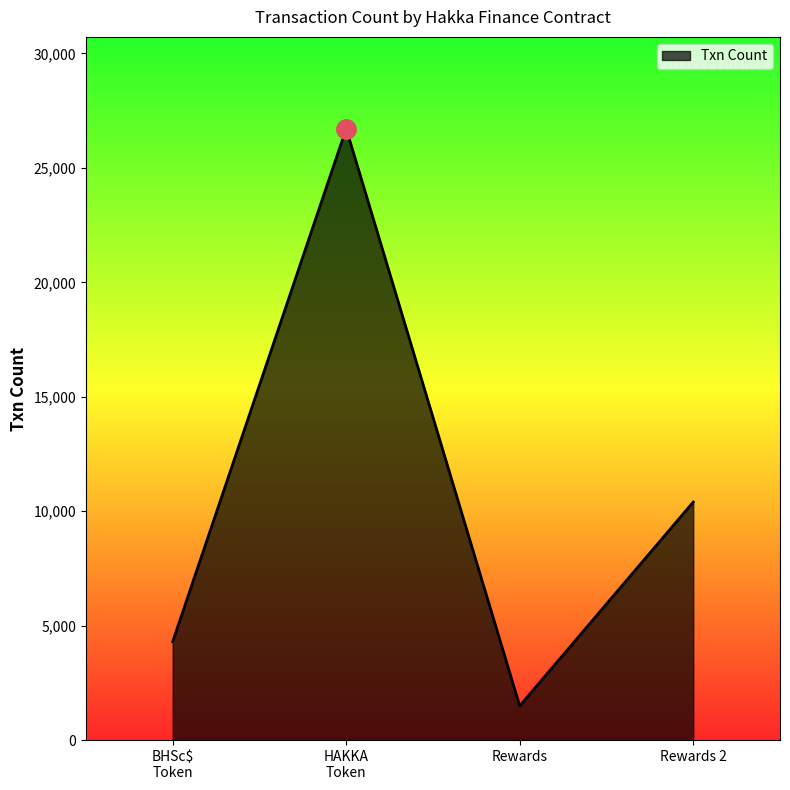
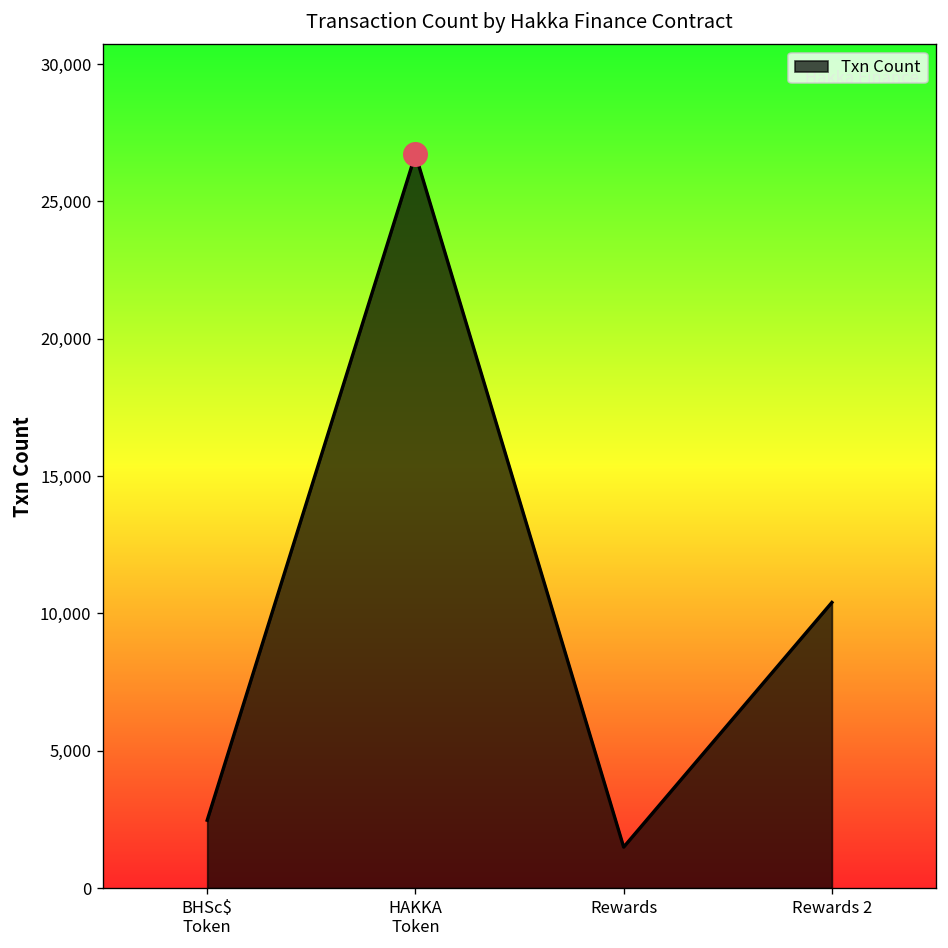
Txn Count, BHSc$ Token: 4,300 -> 2,500
